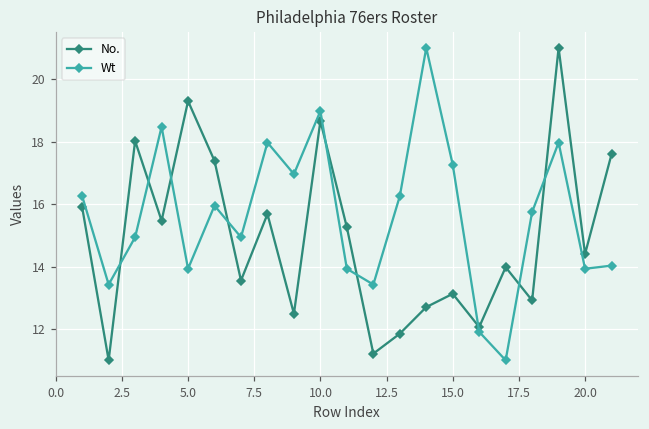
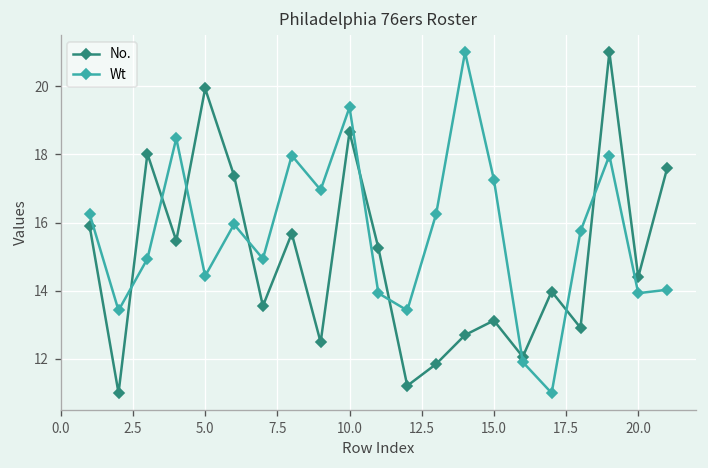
No., 5.0: 19.3 -> 19.9
Wt, 5.0: 13.9 -> 14.4
Wt, 10.0: 19.0 -> 19.4
